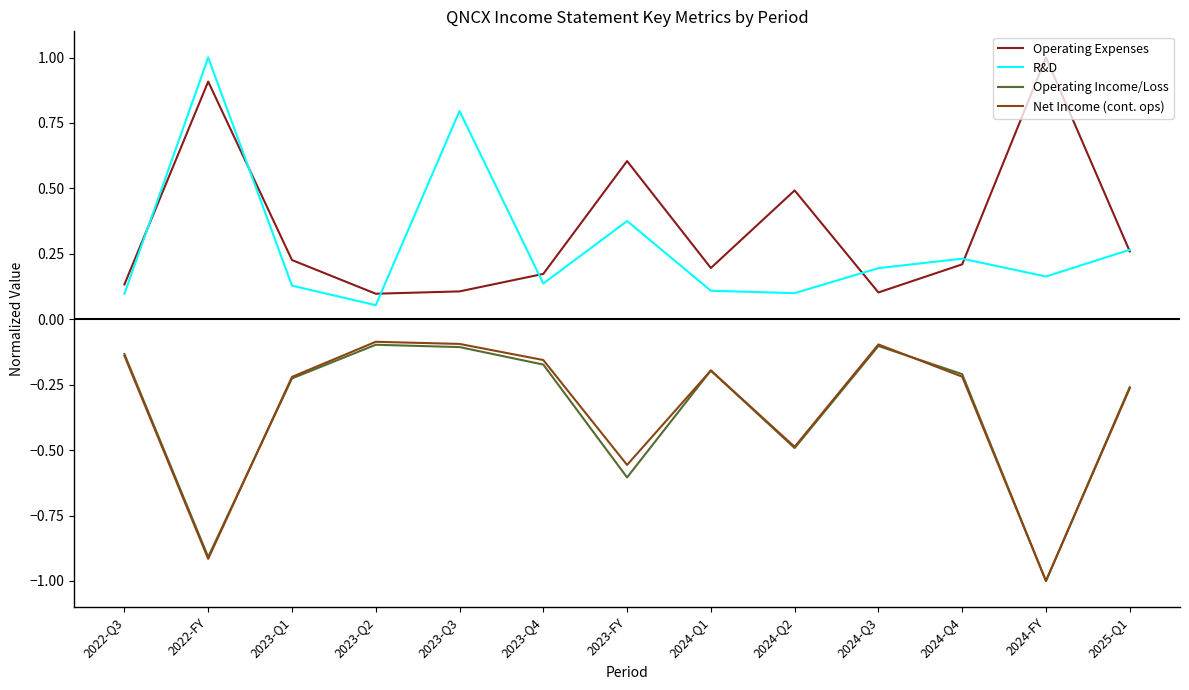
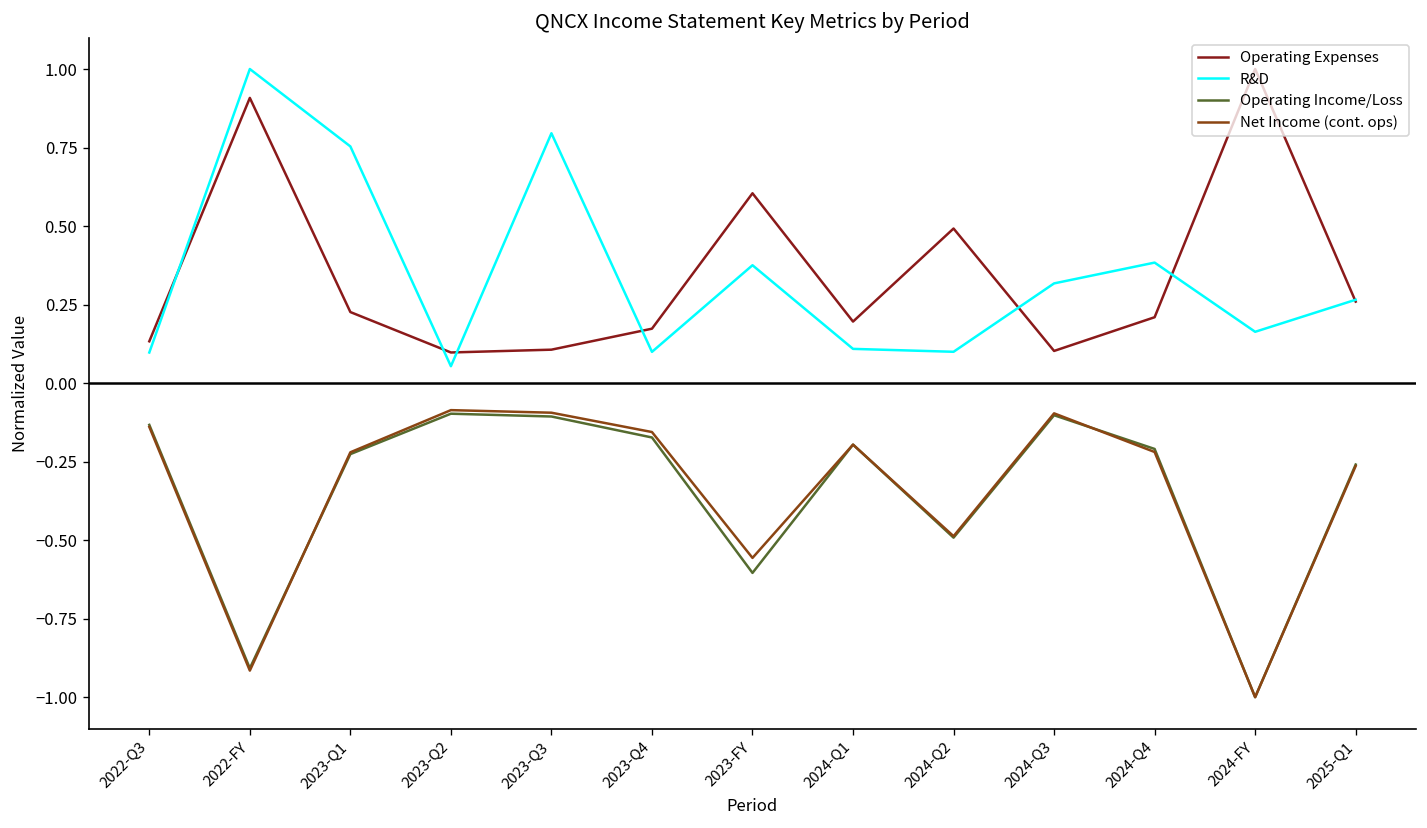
R&D, 2023-Q1: 0.13 -> 0.75
R&D, 2023-Q4: 0.14 -> 0.10
R&D, 2024-Q3: 0.20 -> 0.32
R&D, 2024-Q4: 0.23 -> 0.38
